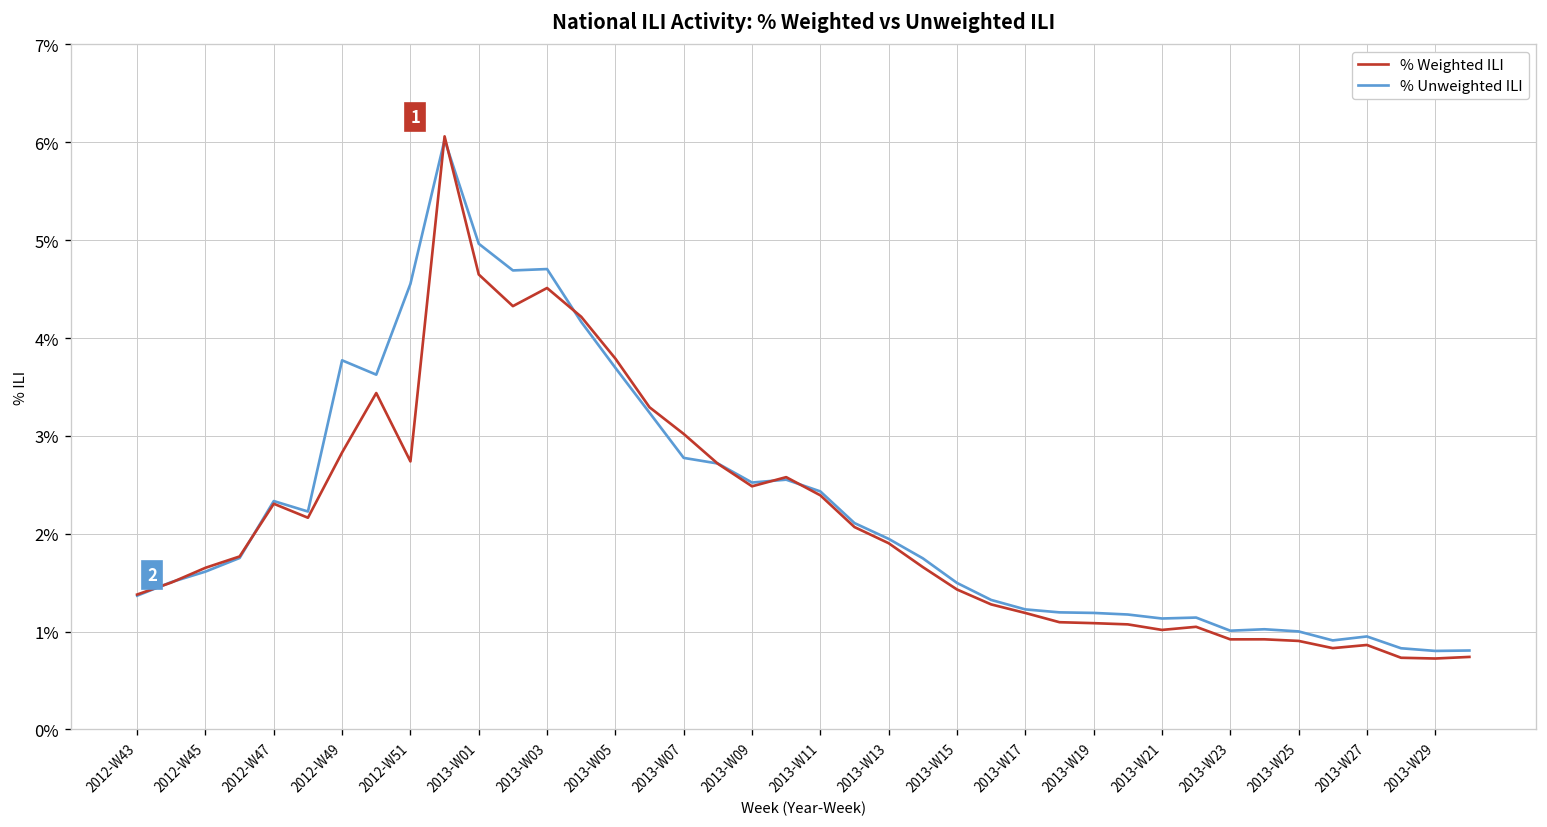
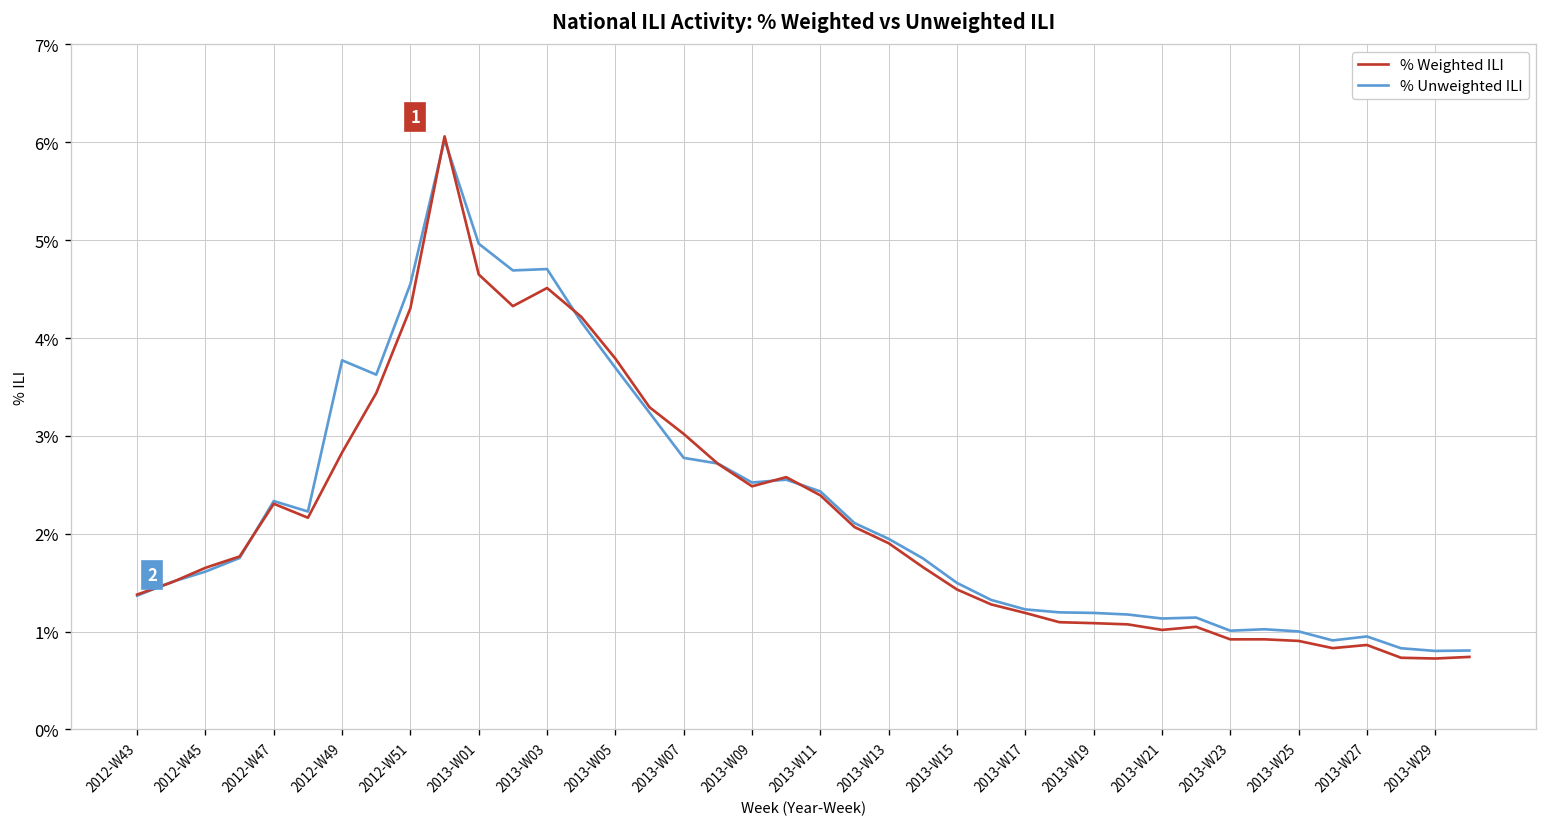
% Weighted ILI, 2012-W51: 2.7% -> 4.3%
